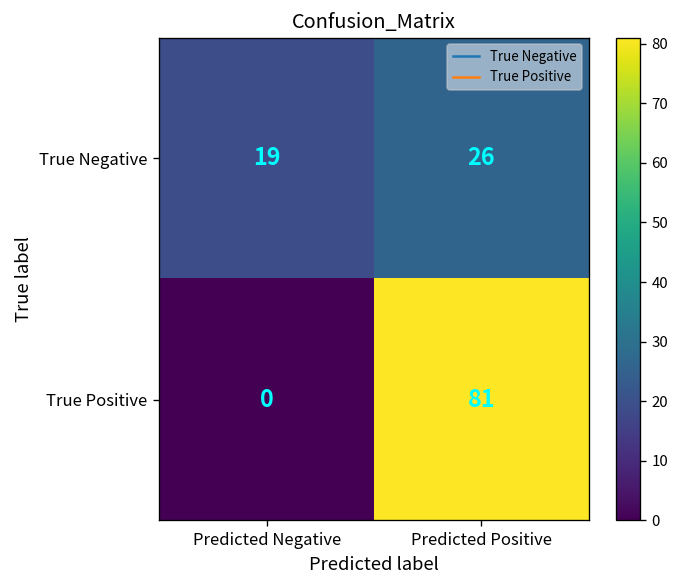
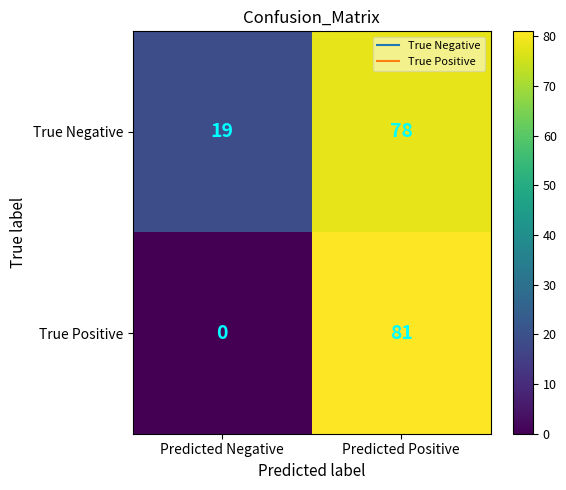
True Negative, Predicted Positive: 26 -> 78
